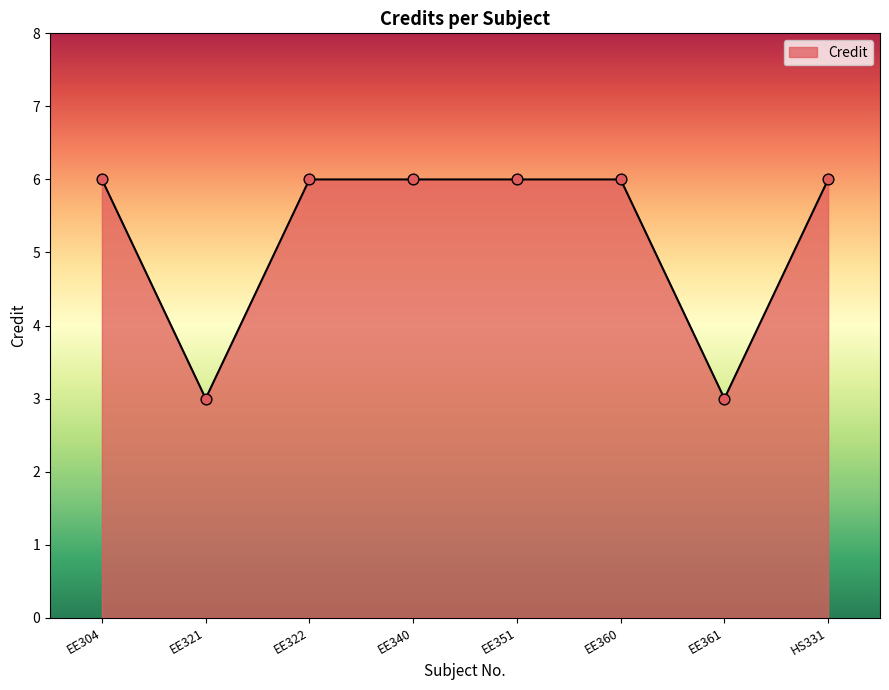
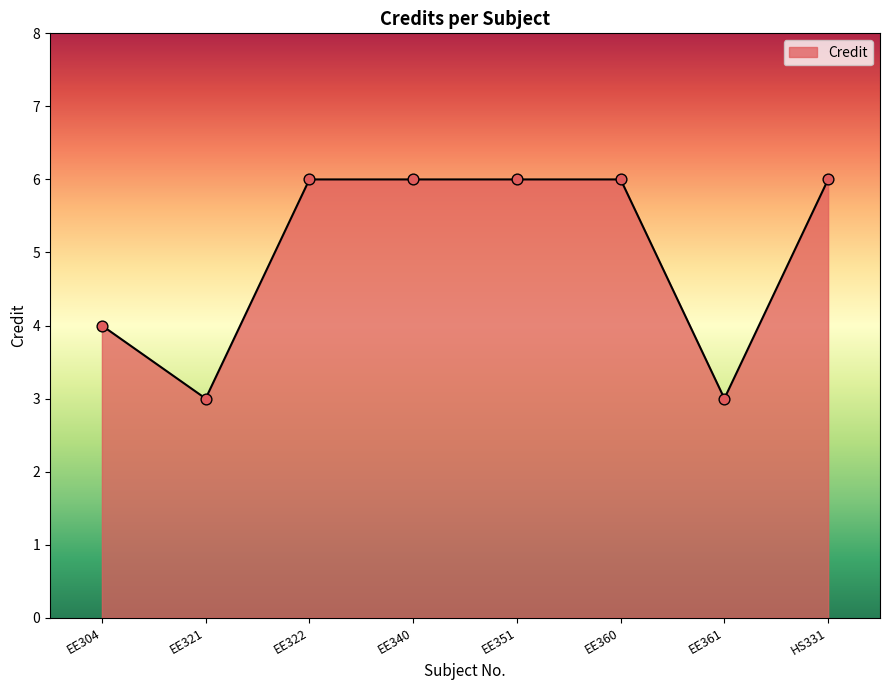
EE304: 6 -> 4
